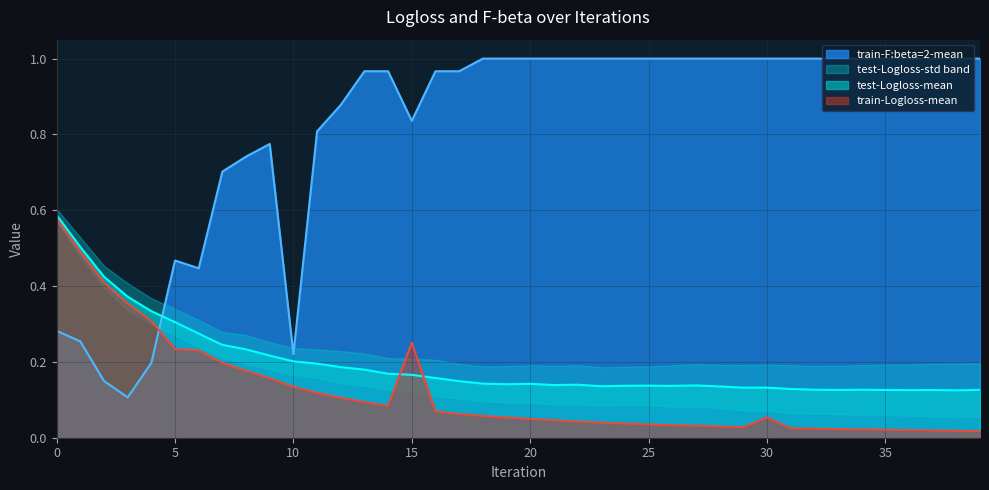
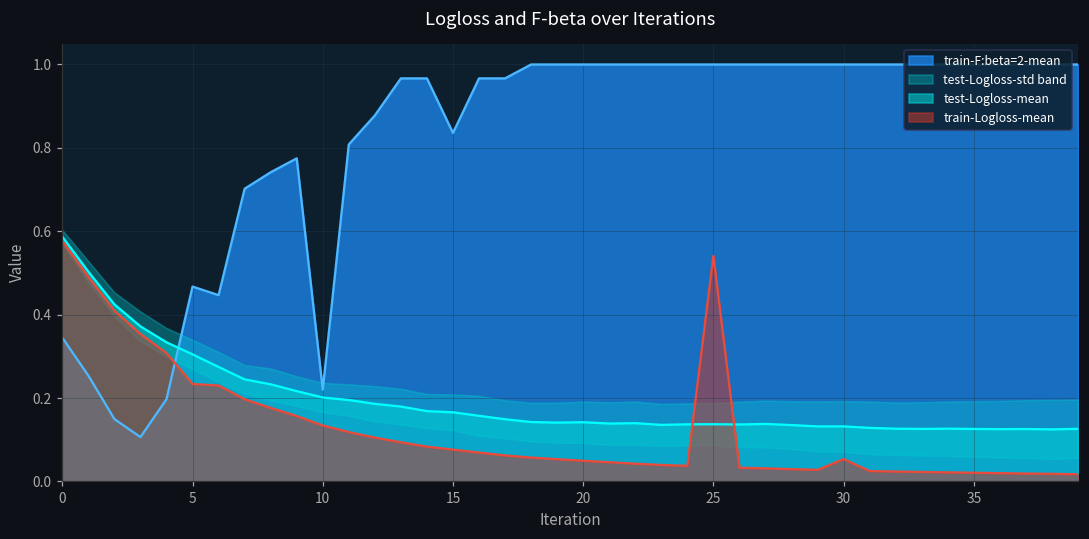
train-F:beta=2-mean, 0: 0.28 -> 0.34
train-Logloss-mean, 15: 0.25 -> 0.08
train-Logloss-mean, 25: 0.04 -> 0.54
